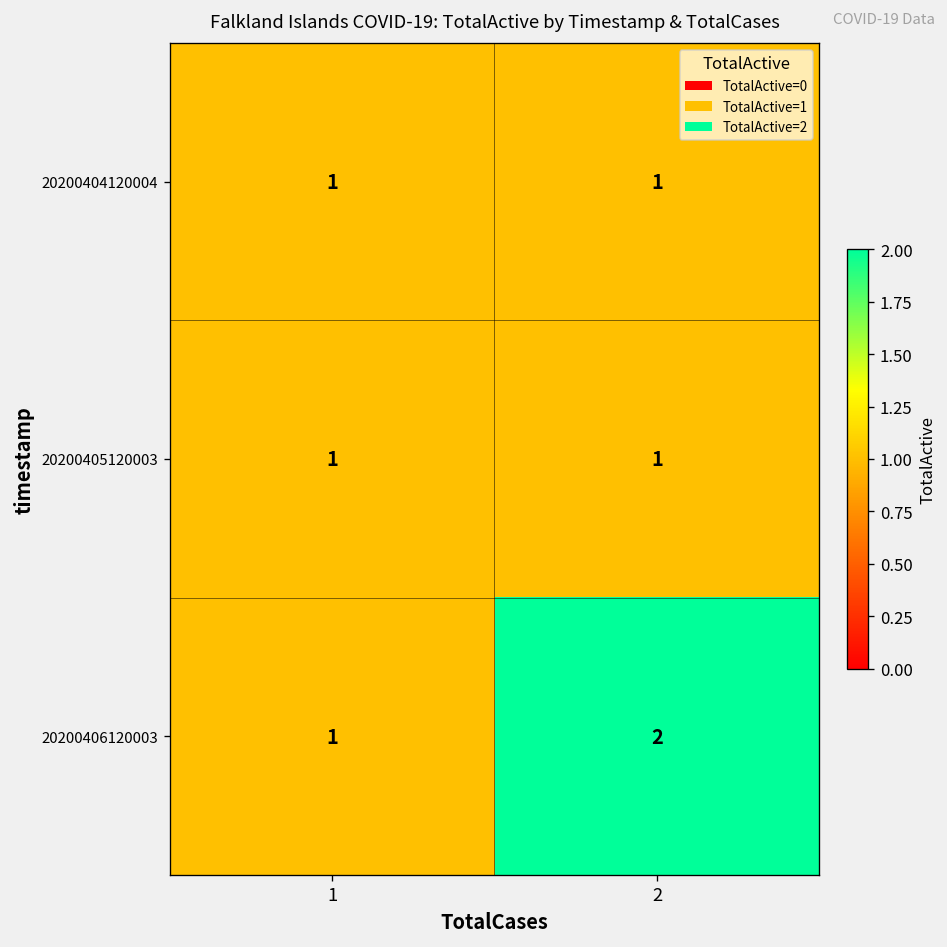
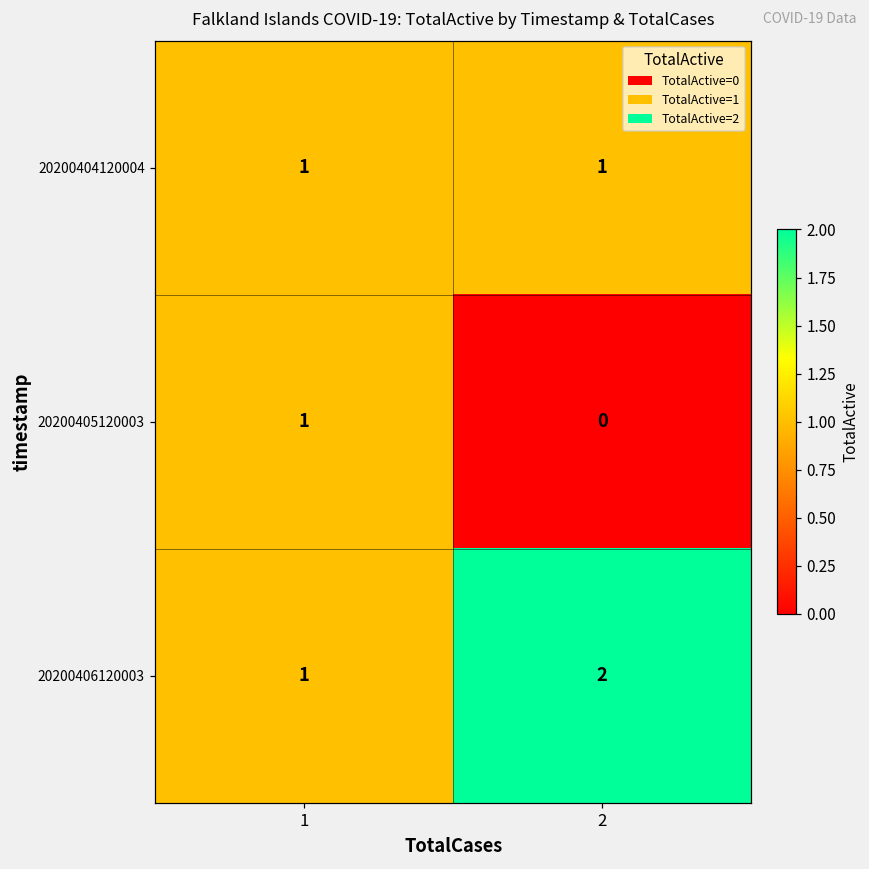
20200405120003, 2: 1 -> 0
